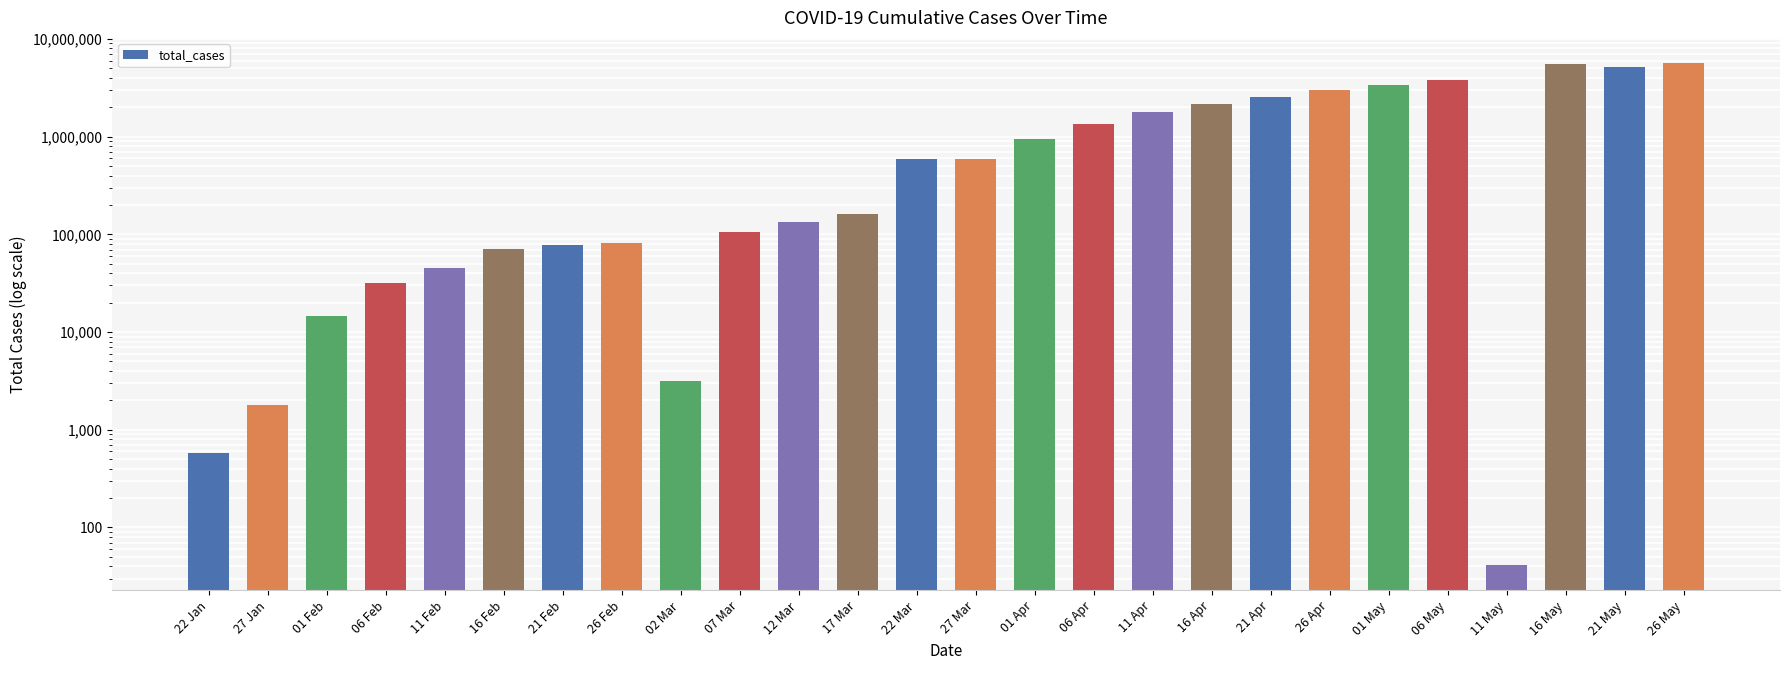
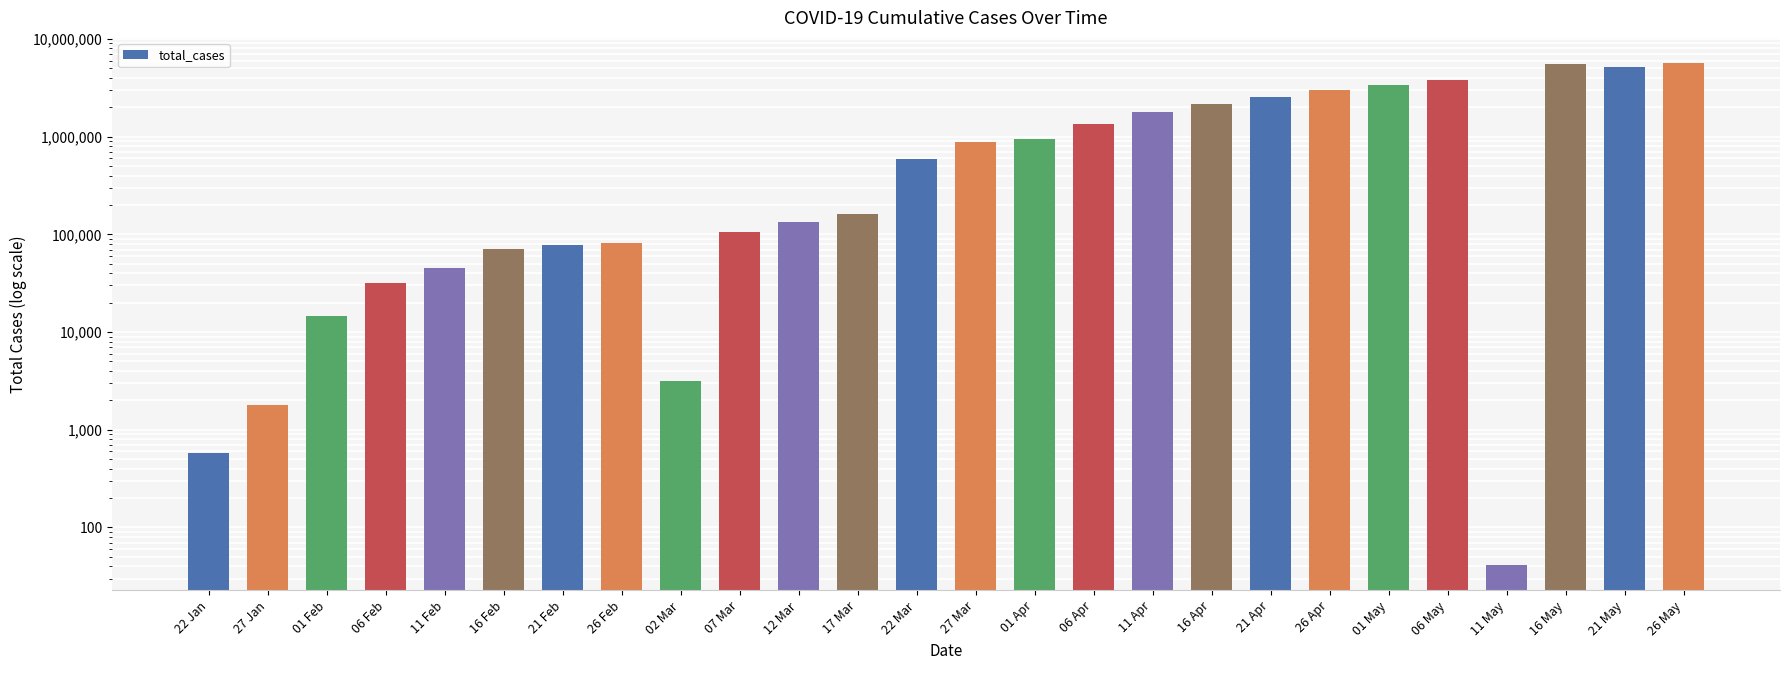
27 Mar: 600,000 -> 900,000
